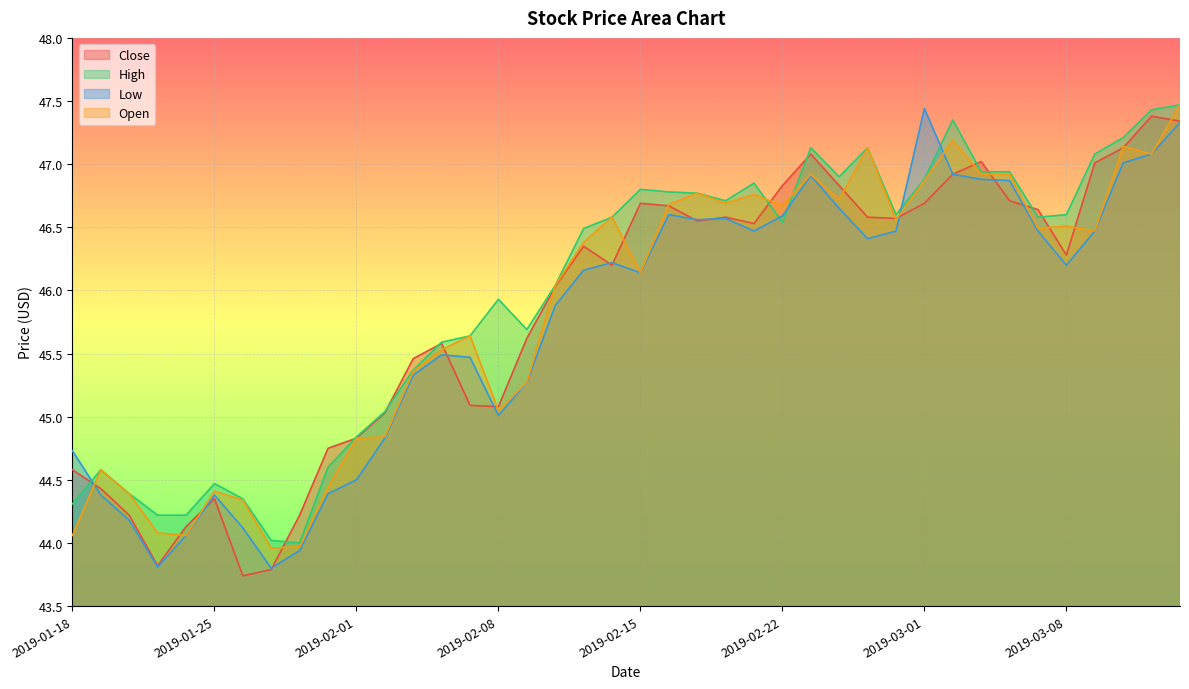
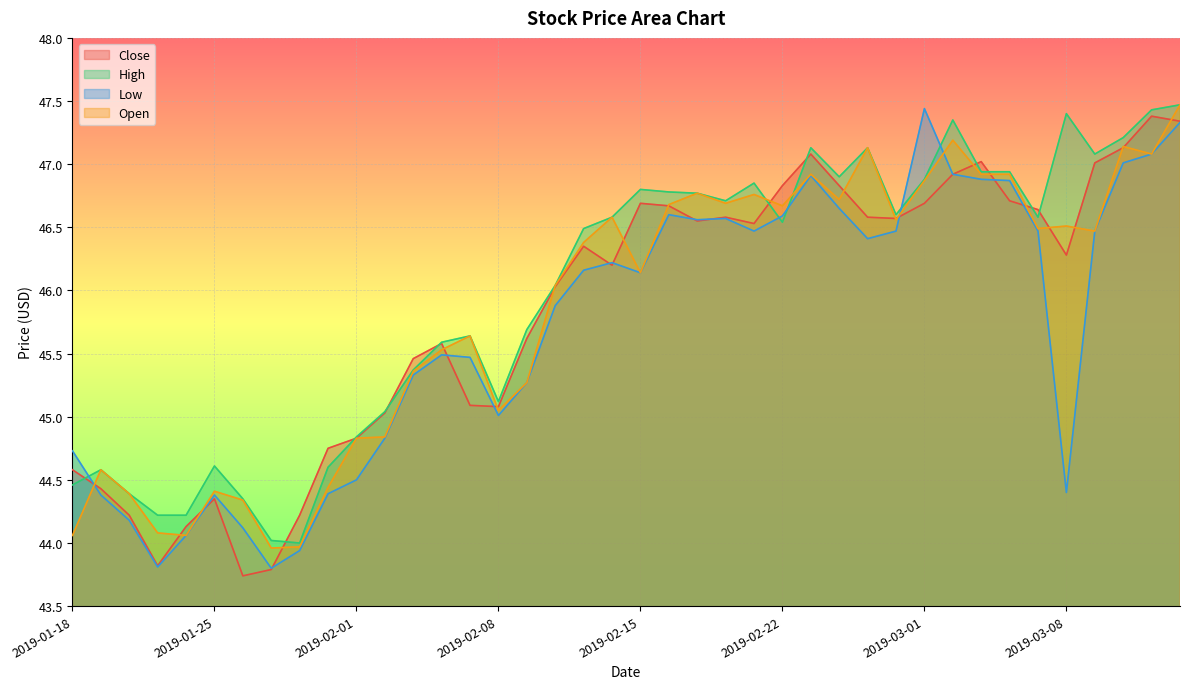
High, 2019-01-18: 44.31 -> 44.46
High, 2019-01-25: 44.47 -> 44.61
High, 2019-02-08: 45.93 -> 45.12
High, 2019-03-08: 46.6 -> 47.4
Low, 2019-03-08: 46.2 -> 44.4
